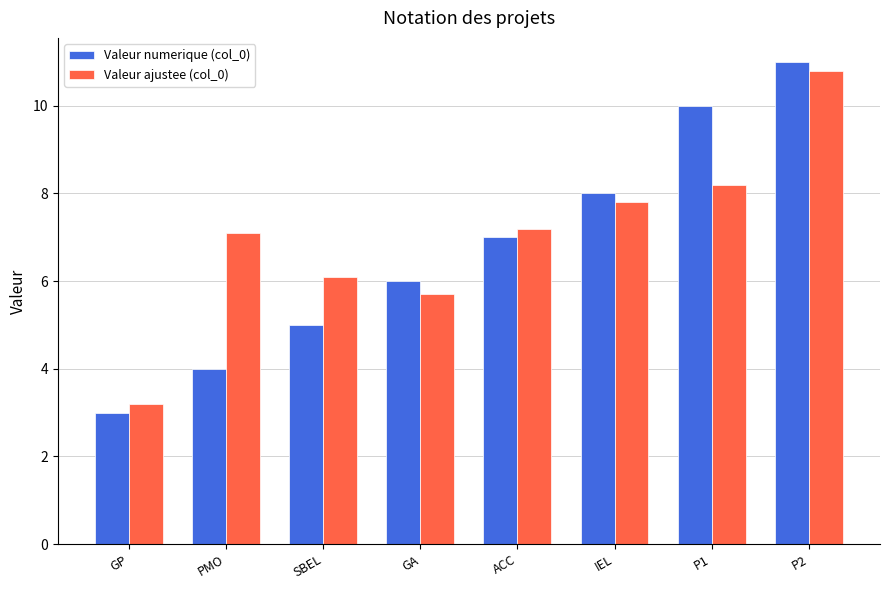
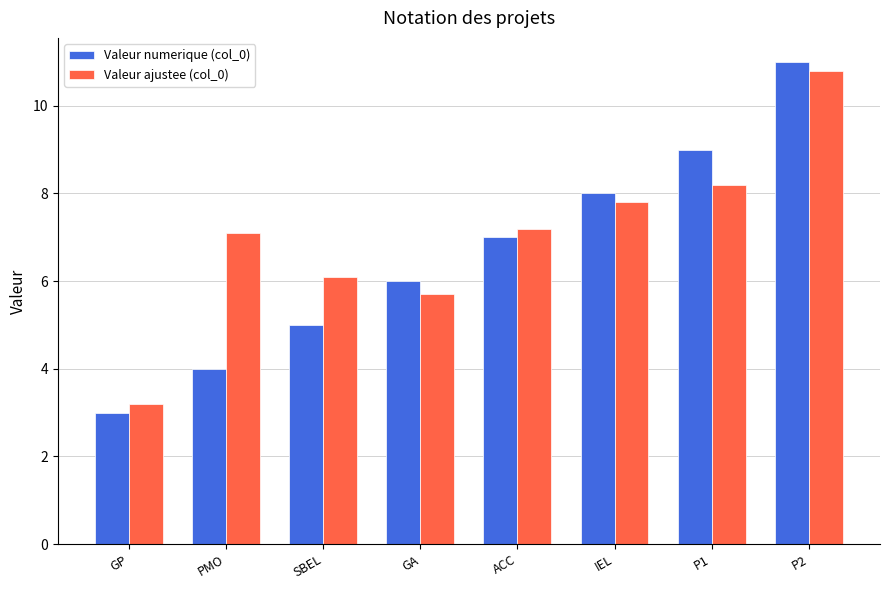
Valeur numerique (col_0), P1: 10 -> 9
